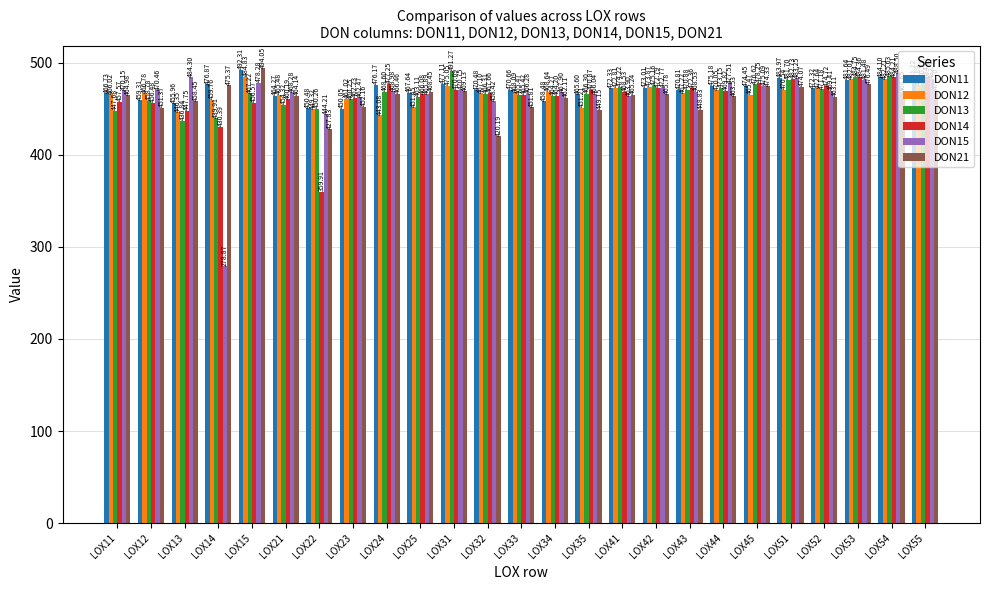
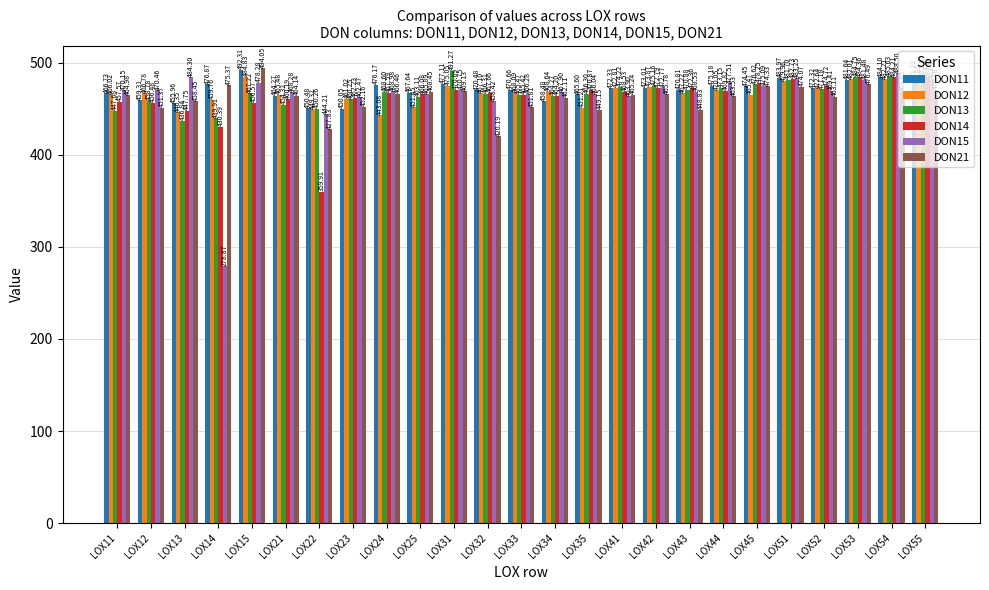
DON14, LOX24: 477.25 -> 467.59
DON12, LOX51: 470.54 -> 479.96
